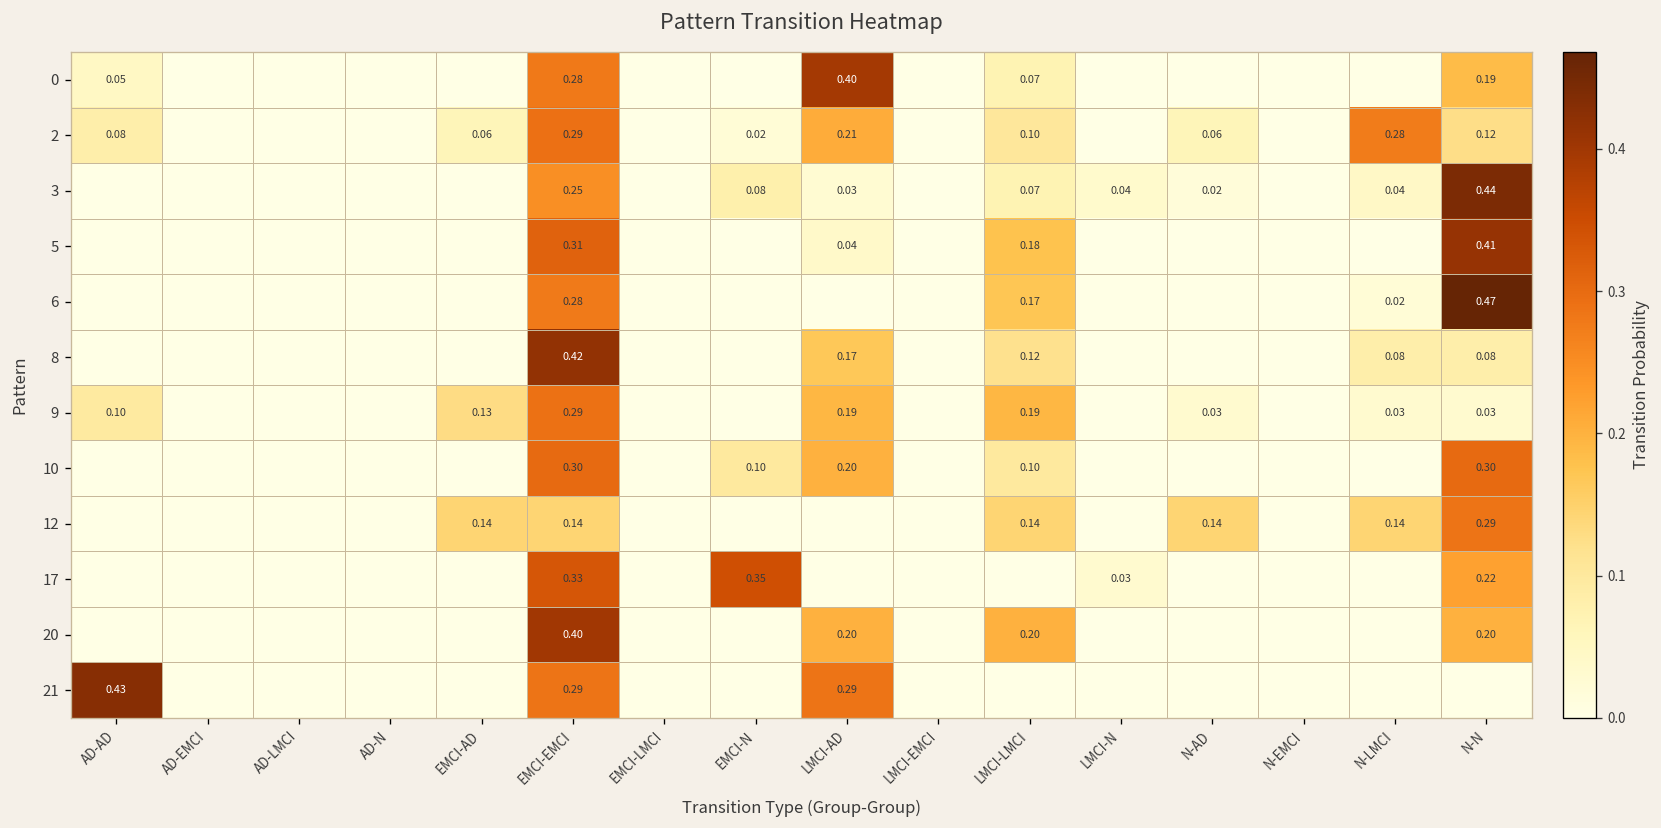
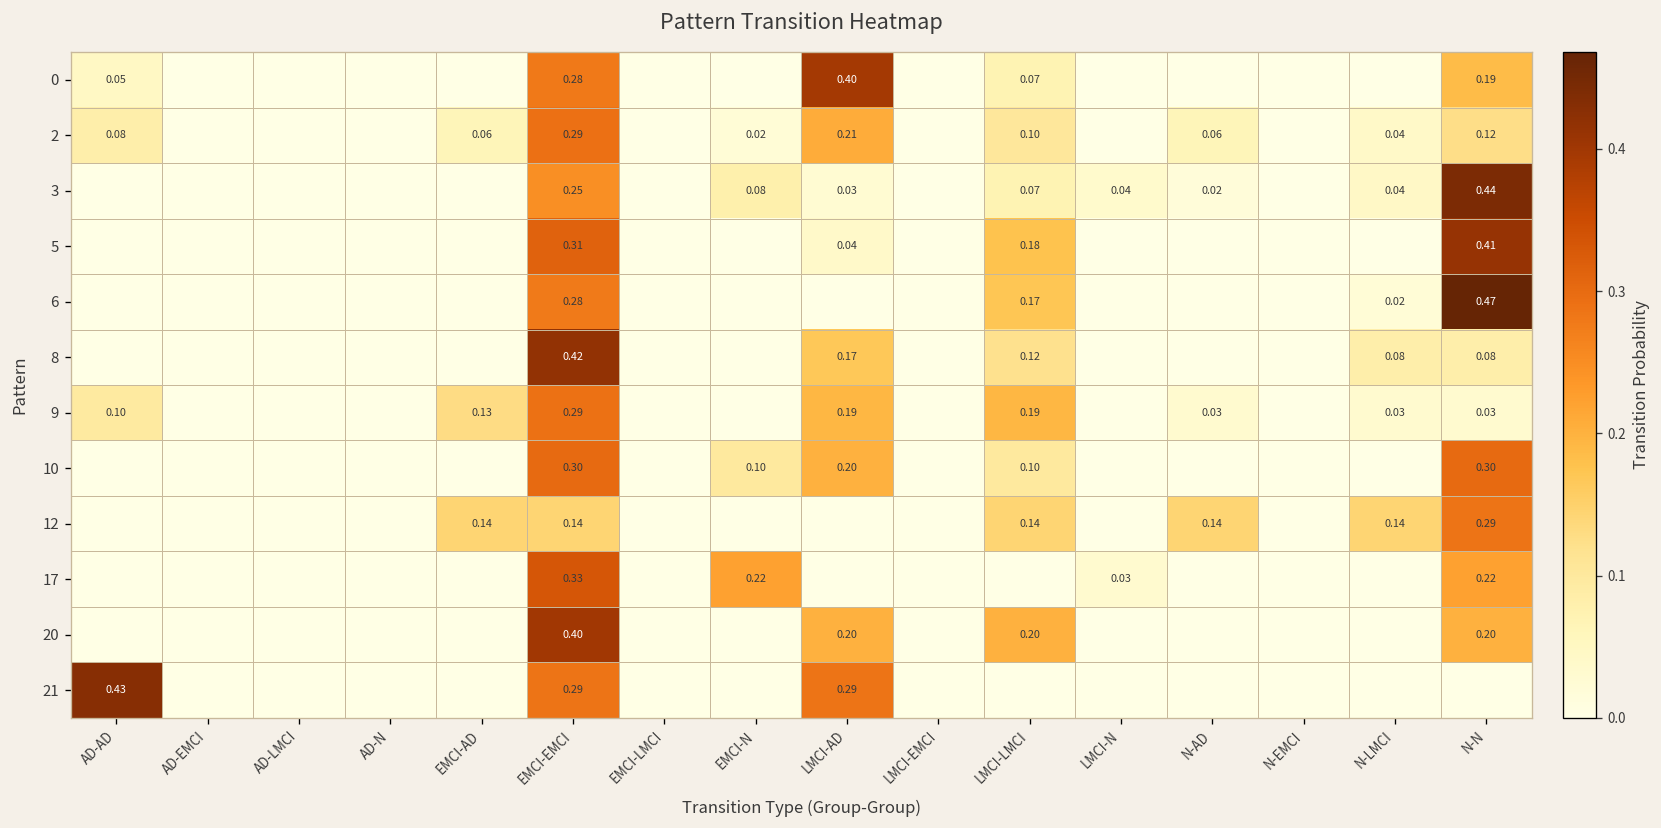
2, N-LMCI: 0.28 -> 0.04
17, EMCI-N: 0.35 -> 0.22
